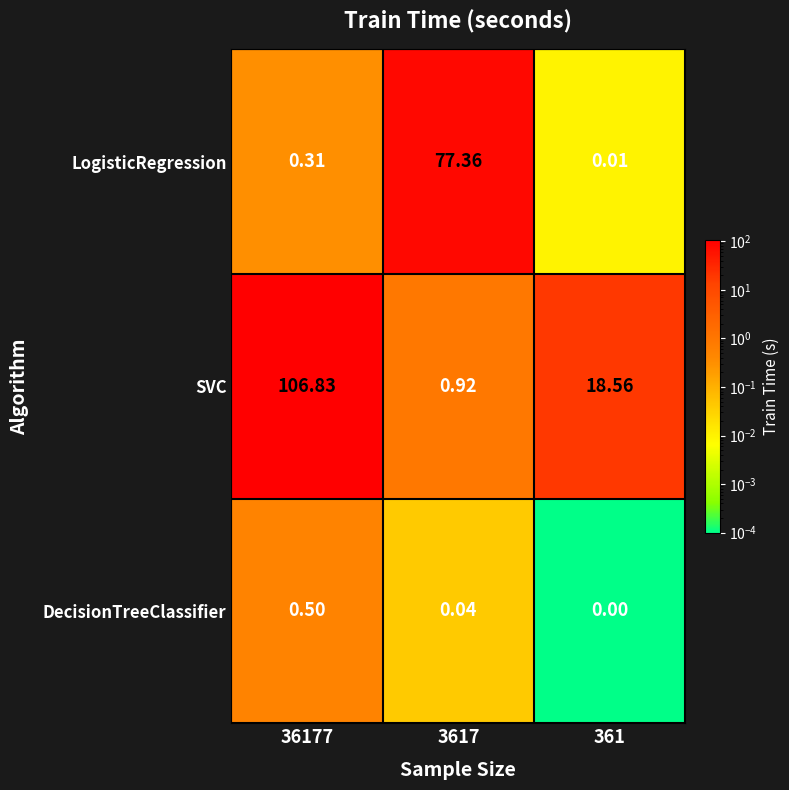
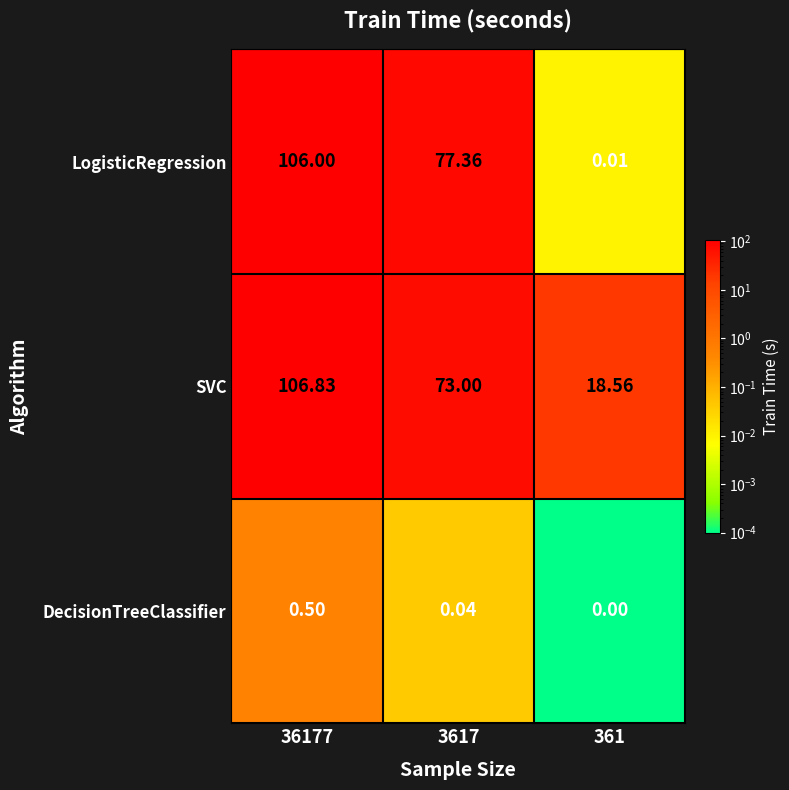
LogisticRegression, 36177: 0.31 -> 106.00
SVC, 3617: 0.92 -> 73.00
